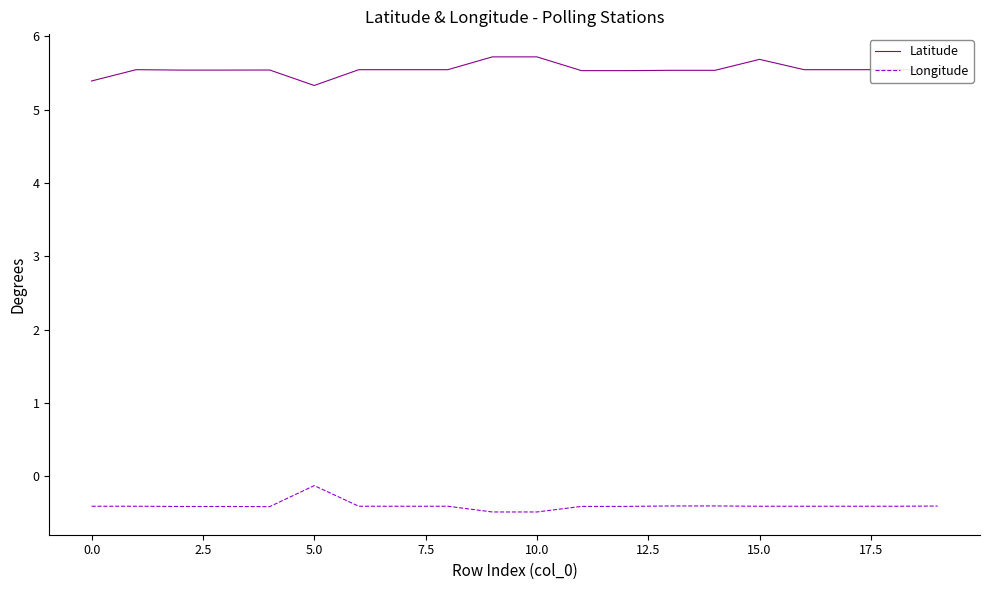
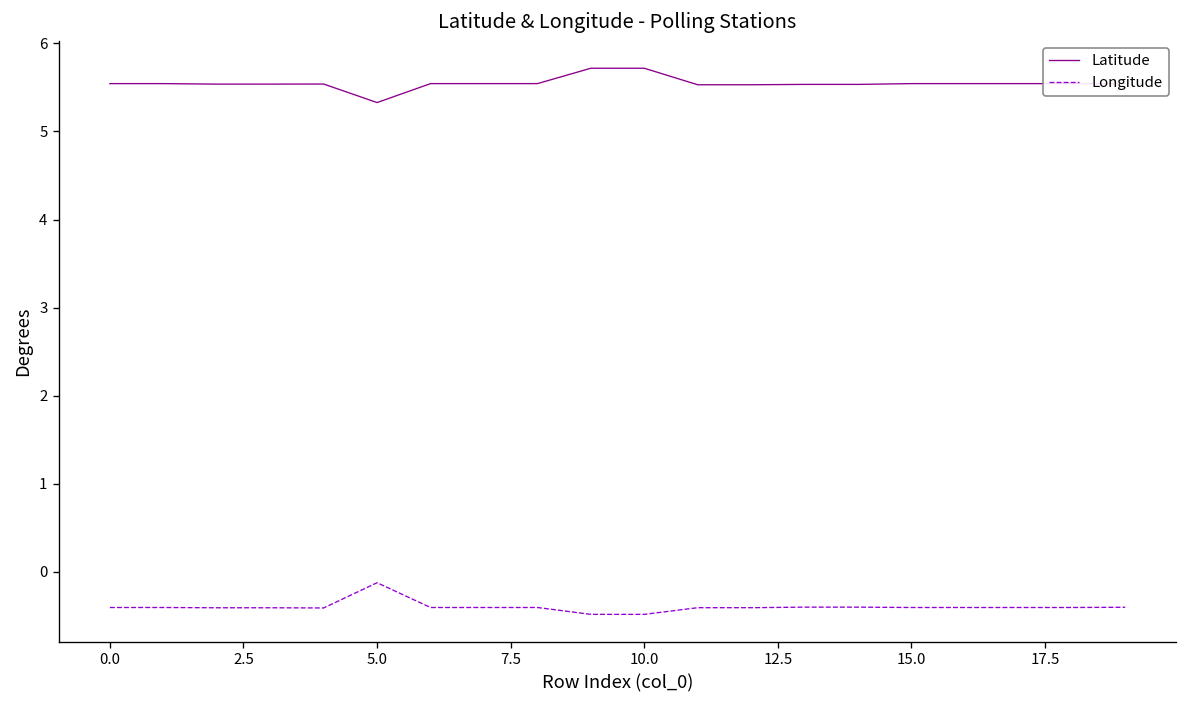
Latitude, 0.0: 5.4 -> 5.5
Latitude, 15.0: 5.7 -> 5.5
